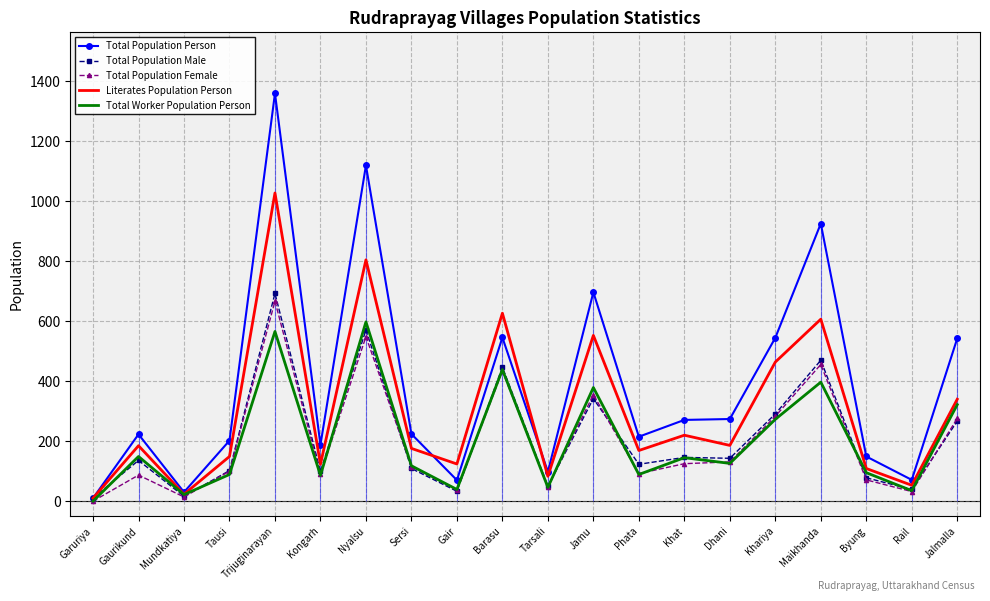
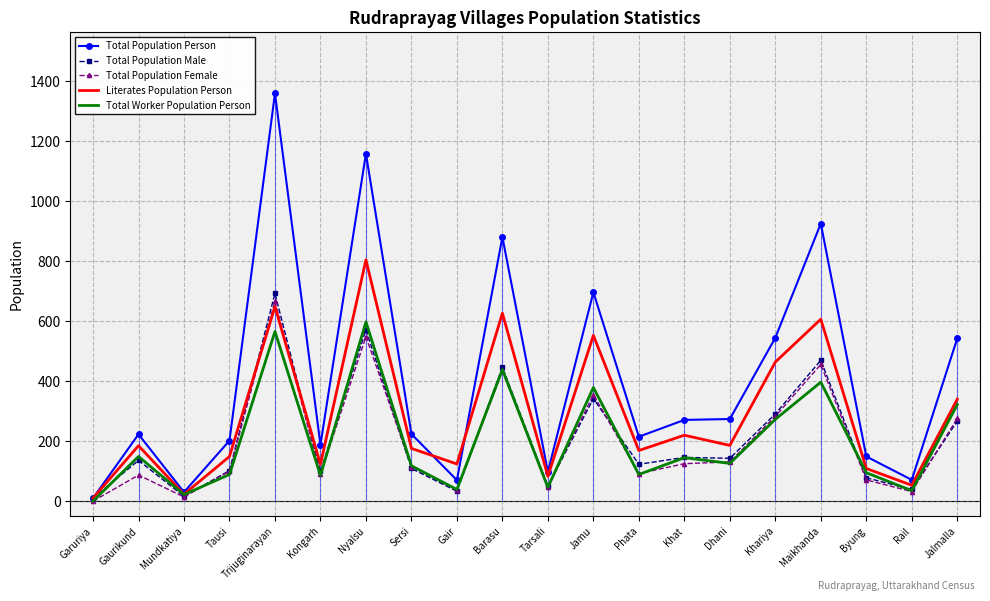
Literates Population Person, Trijuginarayan: 1030 -> 650
Total Population Person, Nyalsu: 1120 -> 1160
Total Population Person, Barasu: 550 -> 880
